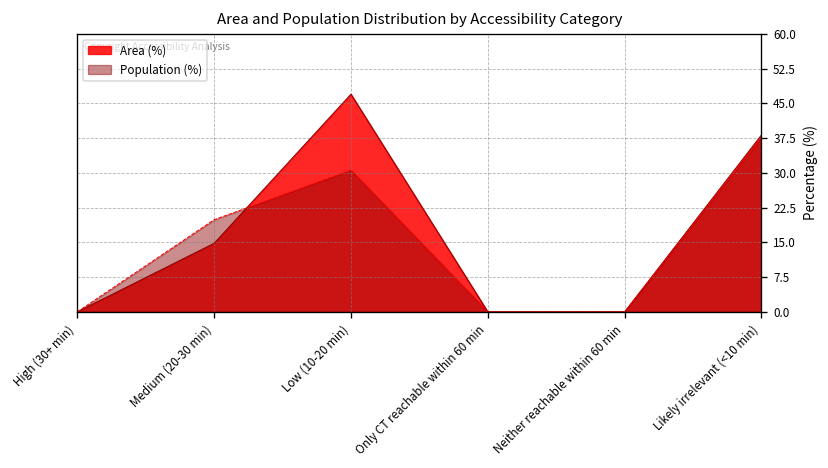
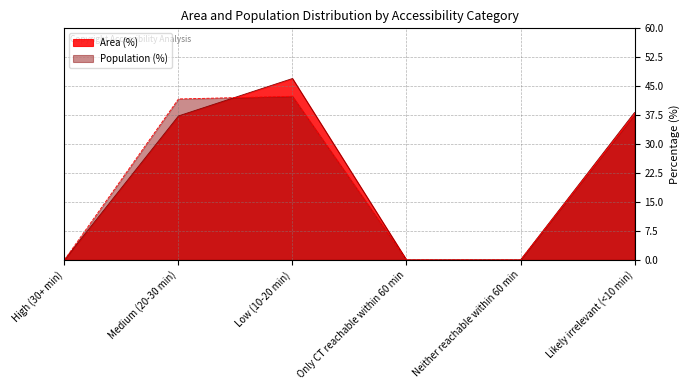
Area (%), Medium (20-30 min): 15 -> 37
Population (%), Medium (20-30 min): 20 -> 42
Population (%), Low (10-20 min): 31 -> 42
